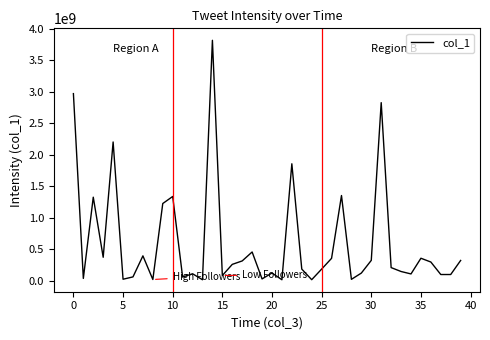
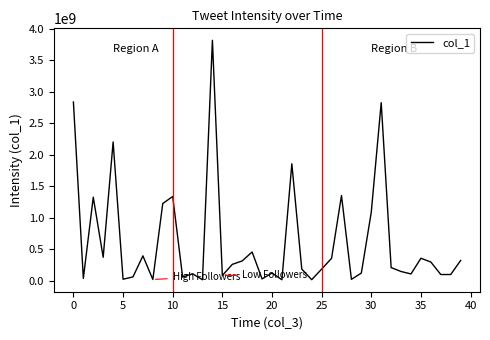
0: 3000000000 -> 2800000000
30: 300000000 -> 1100000000
